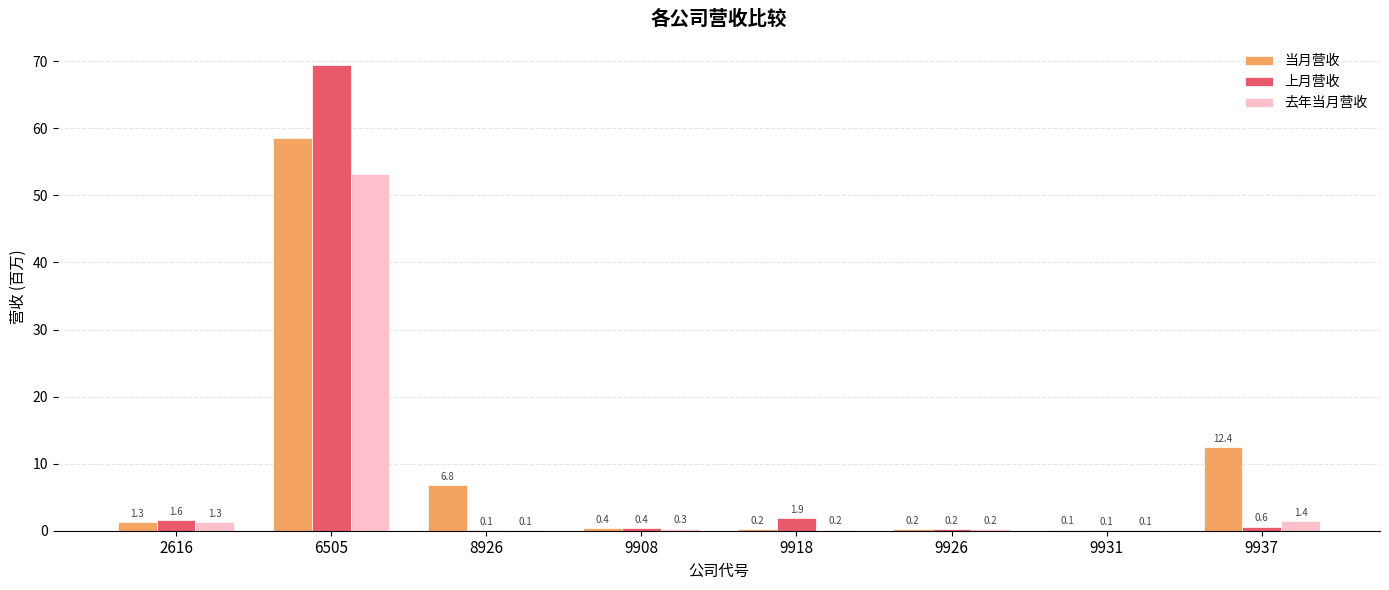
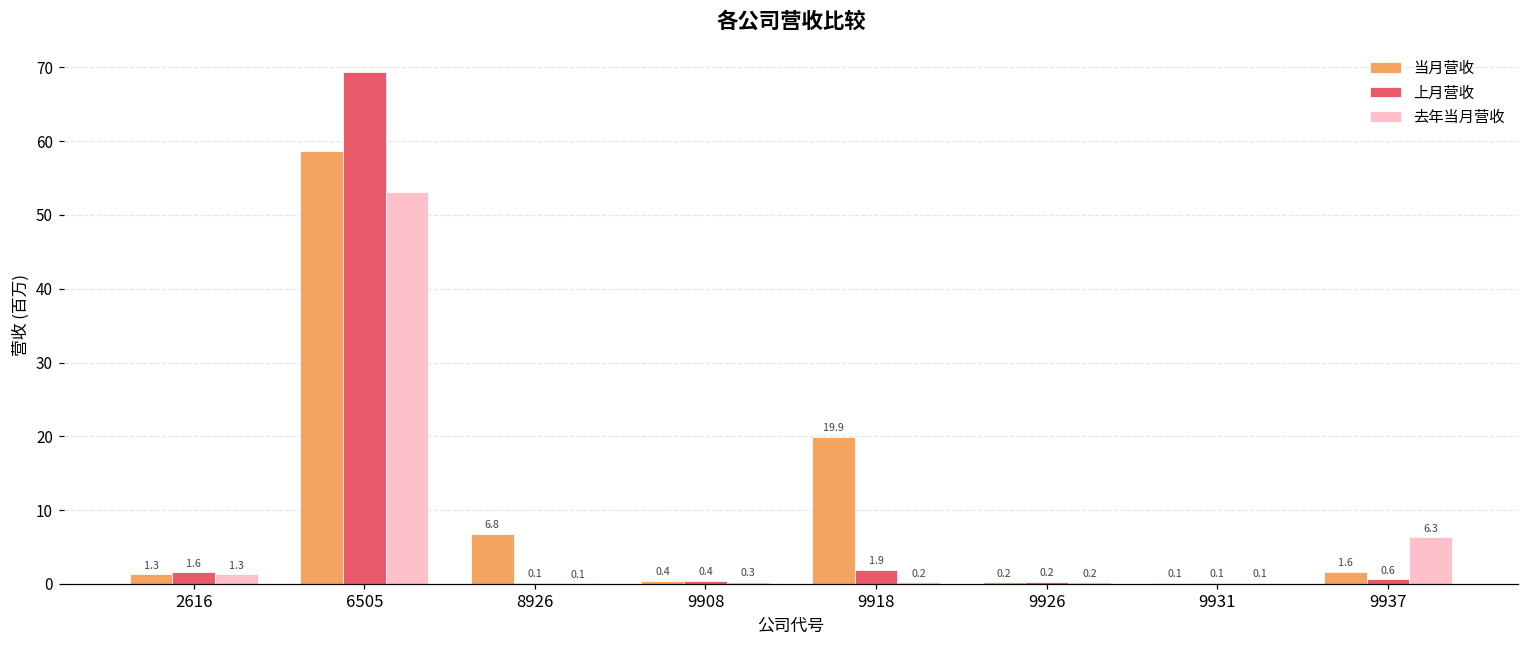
当月营收, 9918: 0.2 -> 19.9
当月营收, 9937: 12.4 -> 1.6
去年当月营收, 9937: 1.4 -> 6.3
